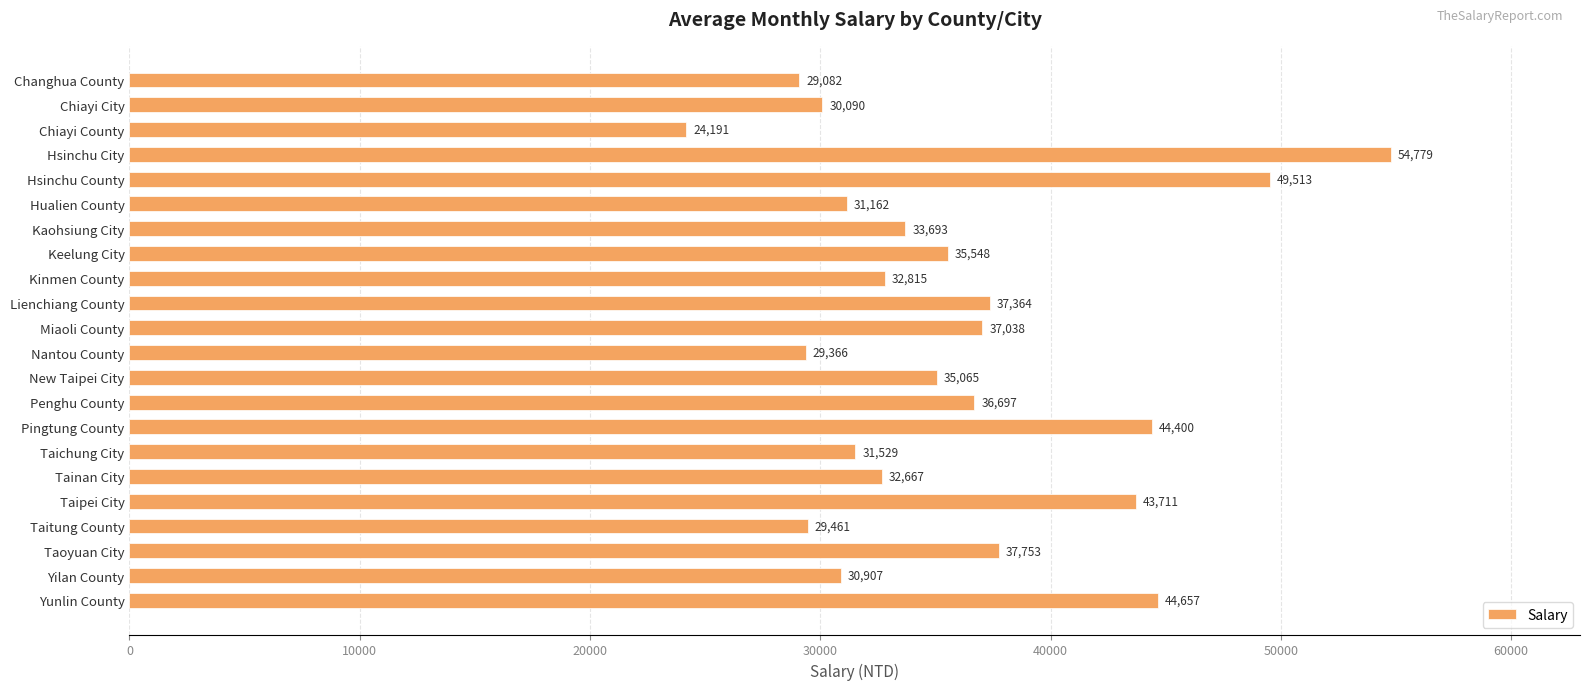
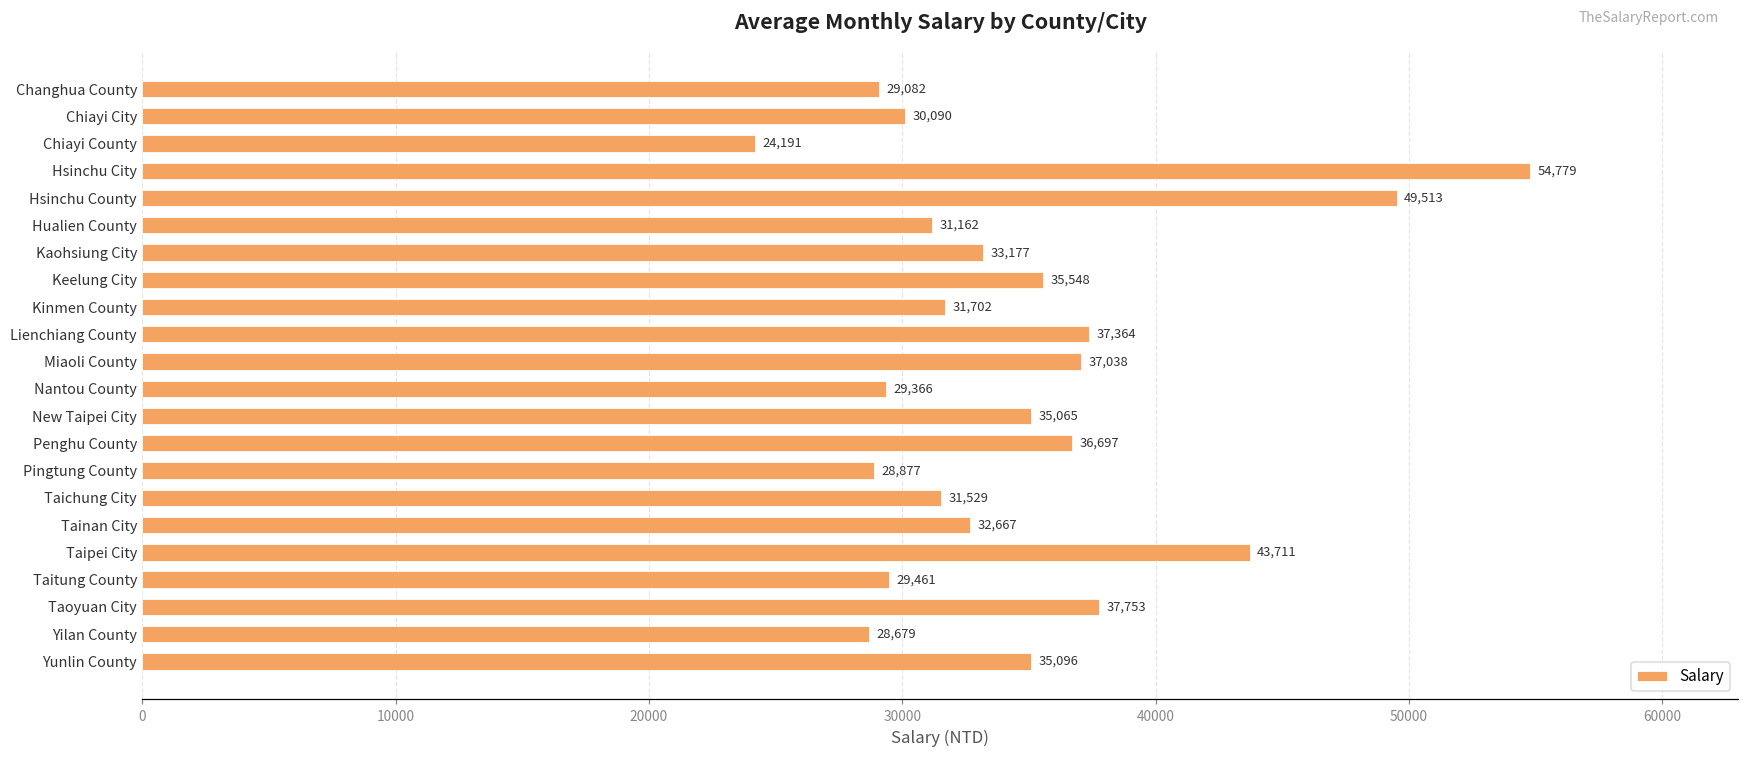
Kaohsiung City: 33,693 -> 33,177
Kinmen County: 32,815 -> 31,702
Pingtung County: 44,400 -> 28,877
Yilan County: 30,907 -> 28,679
Yunlin County: 44,657 -> 35,096
